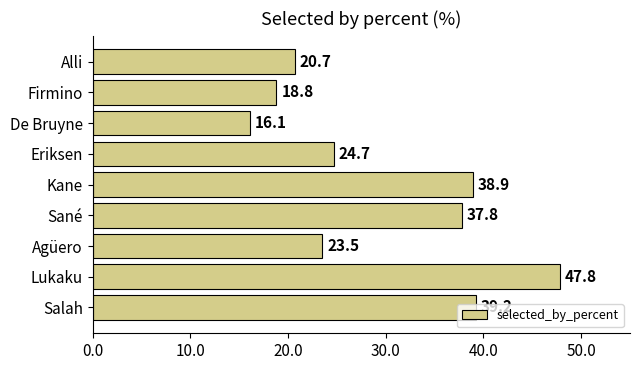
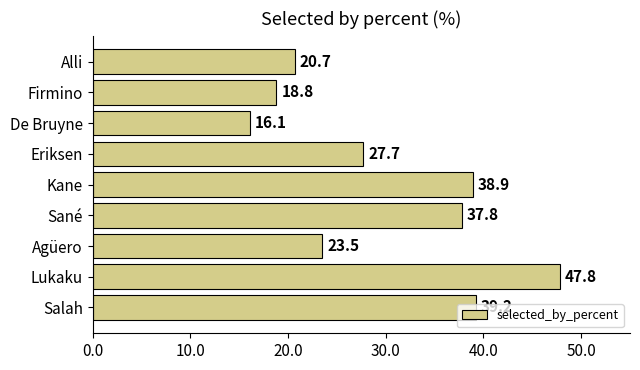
Eriksen: 24.7 -> 27.7
